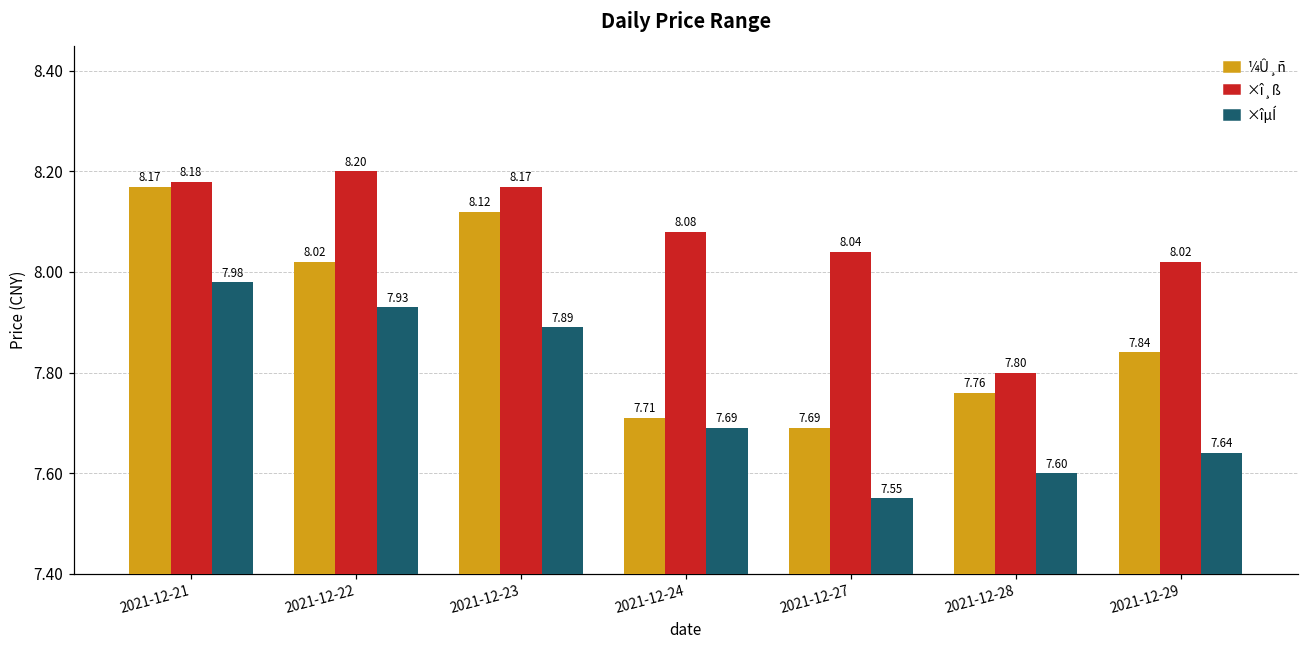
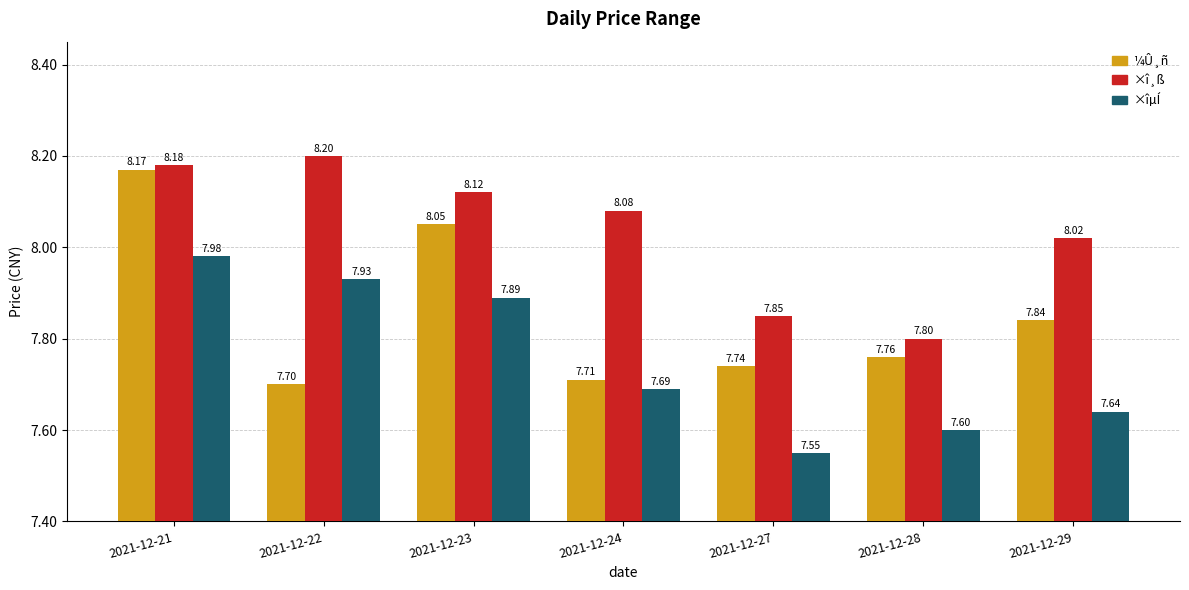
¼Û¸ñ, 2021-12-22: 8.02 -> 7.70
¼Û¸ñ, 2021-12-23: 8.12 -> 8.05
×î¸ß, 2021-12-23: 8.17 -> 8.12
¼Û¸ñ, 2021-12-27: 7.69 -> 7.74
×î¸ß, 2021-12-27: 8.04 -> 7.85
